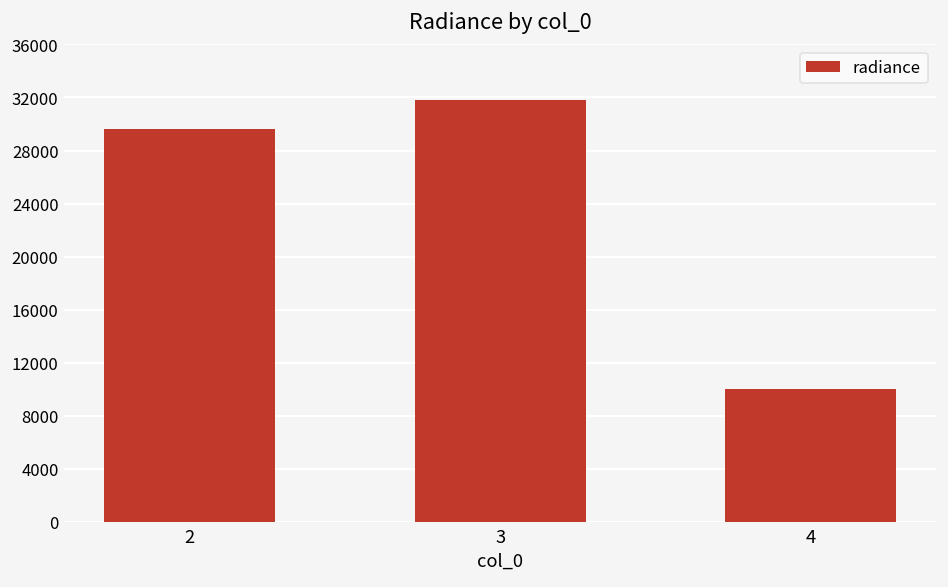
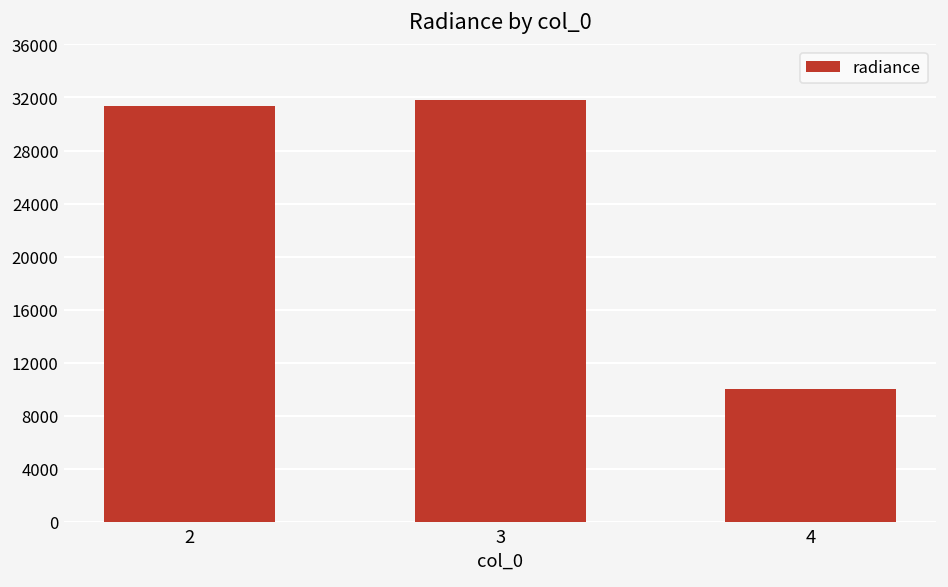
2: 29600 -> 31300
